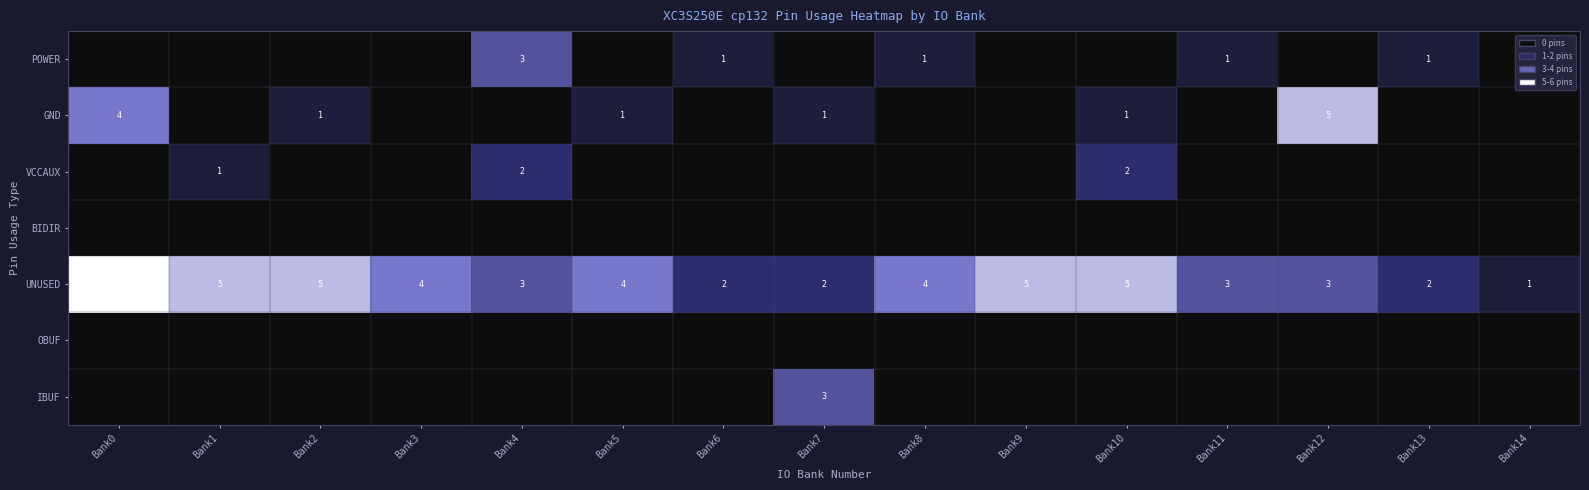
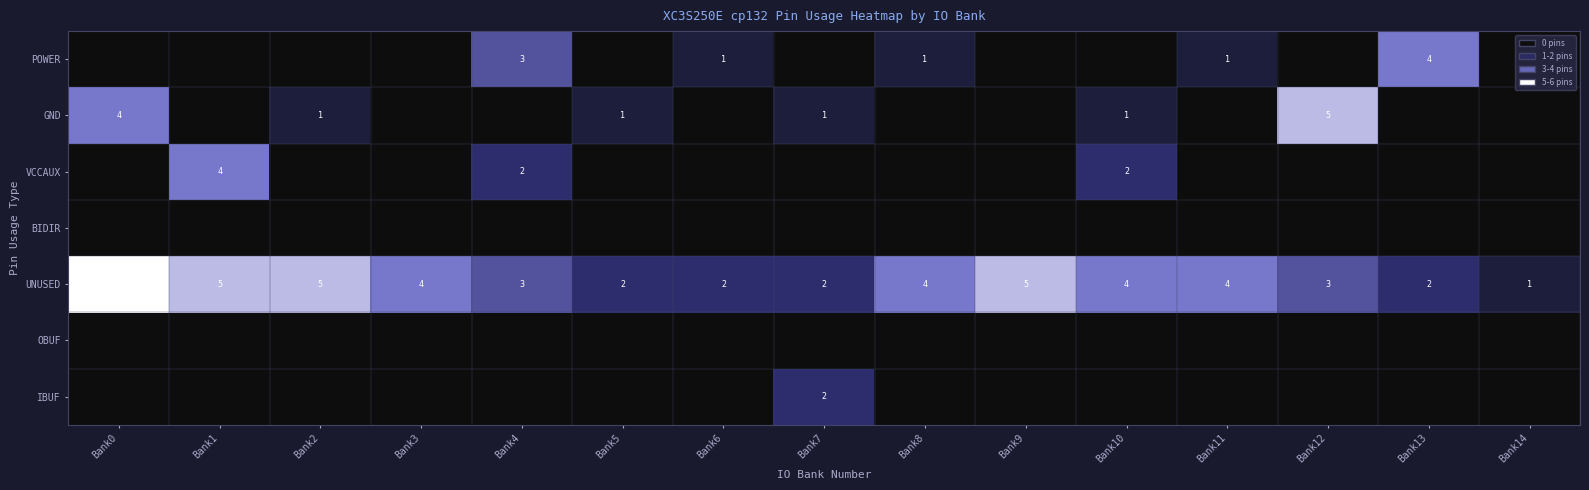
POWER, Bank13: 1 -> 4
VCCAUX, Bank1: 1 -> 4
UNUSED, Bank5: 4 -> 2
UNUSED, Bank10: 5 -> 4
UNUSED, Bank11: 3 -> 4
IBUF, Bank7: 3 -> 2
